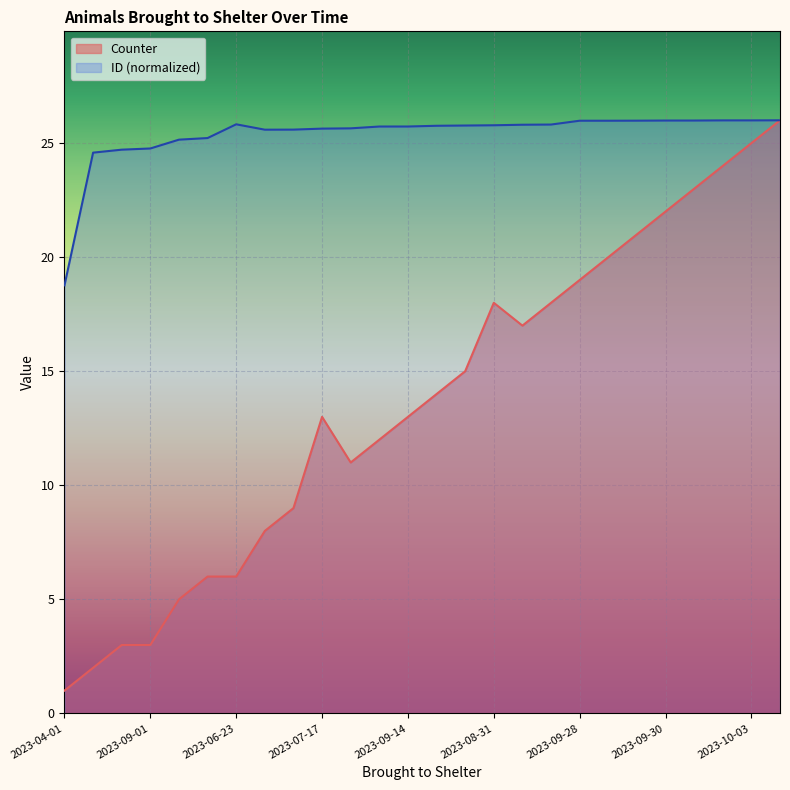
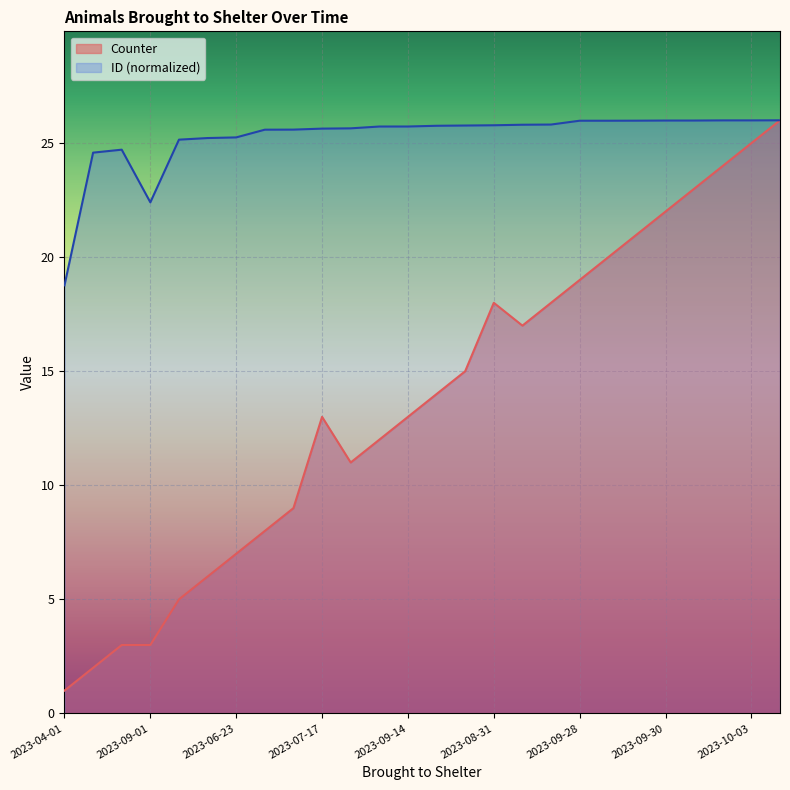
ID (normalized), 2023-09-01: 24.8 -> 22.4
Counter, 2023-06-23: 6 -> 7
ID (normalized), 2023-06-23: 25.8 -> 25.3
